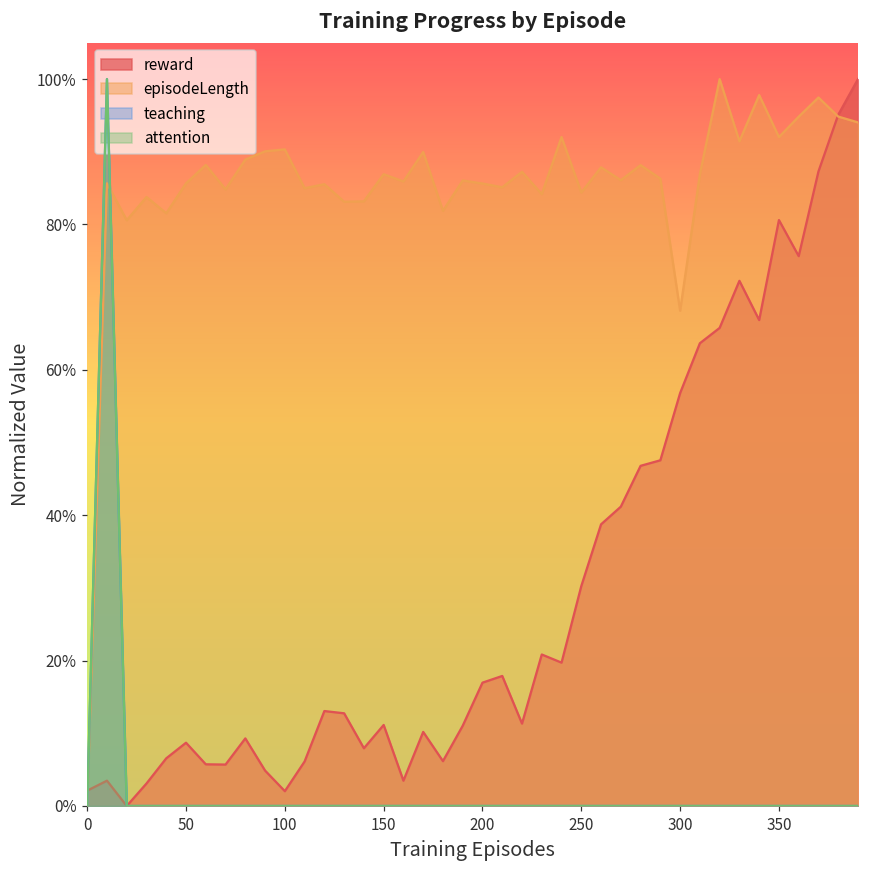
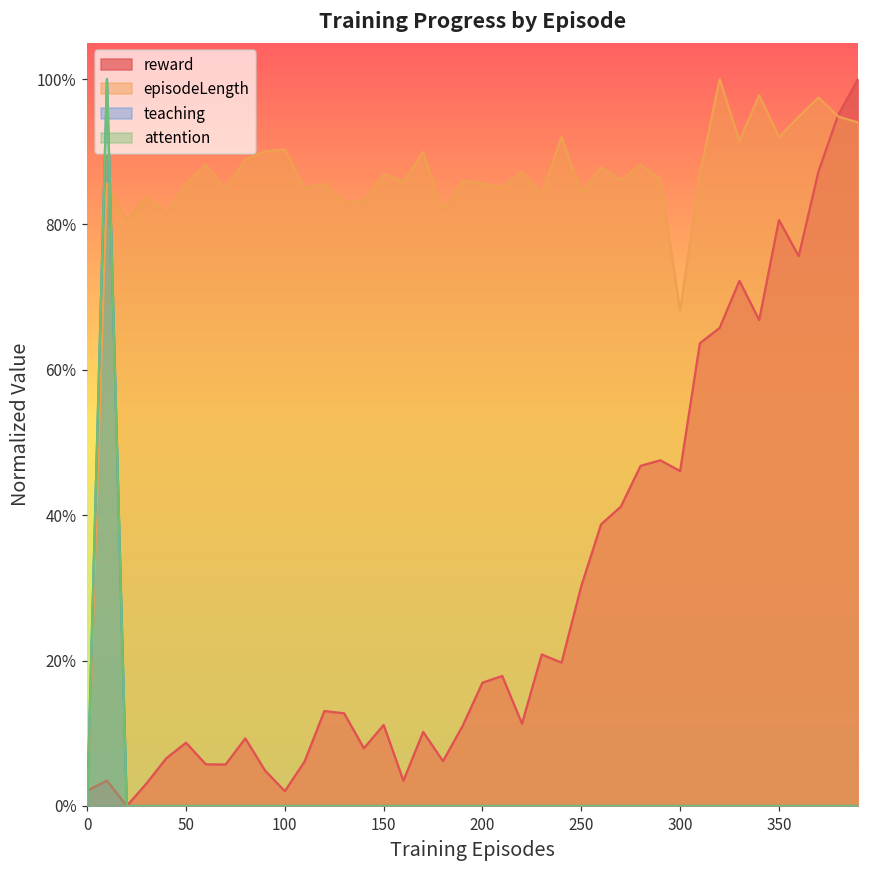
reward, 300: 57% -> 46%
